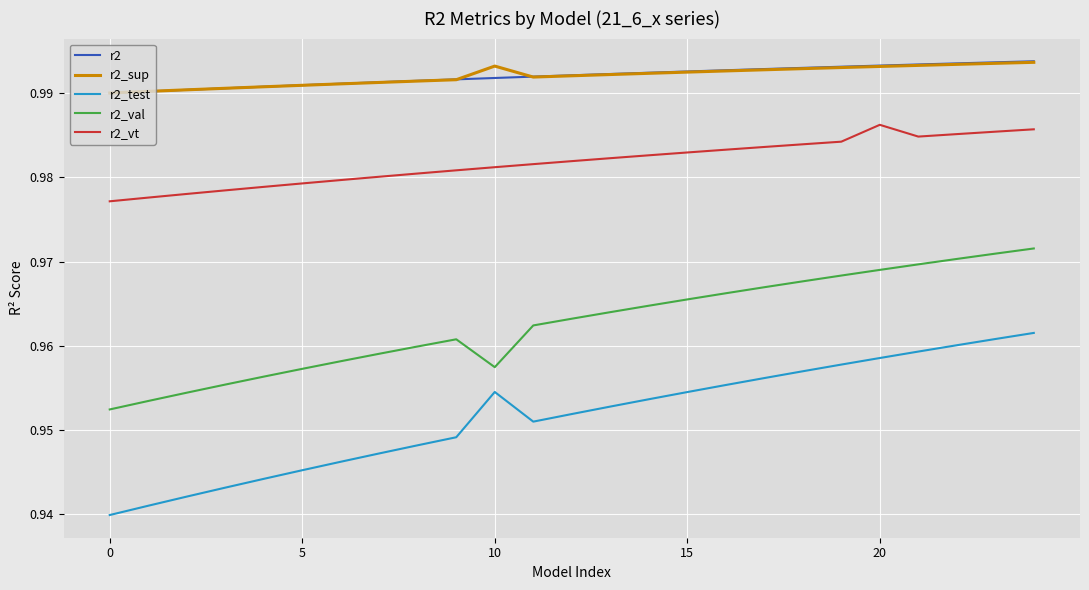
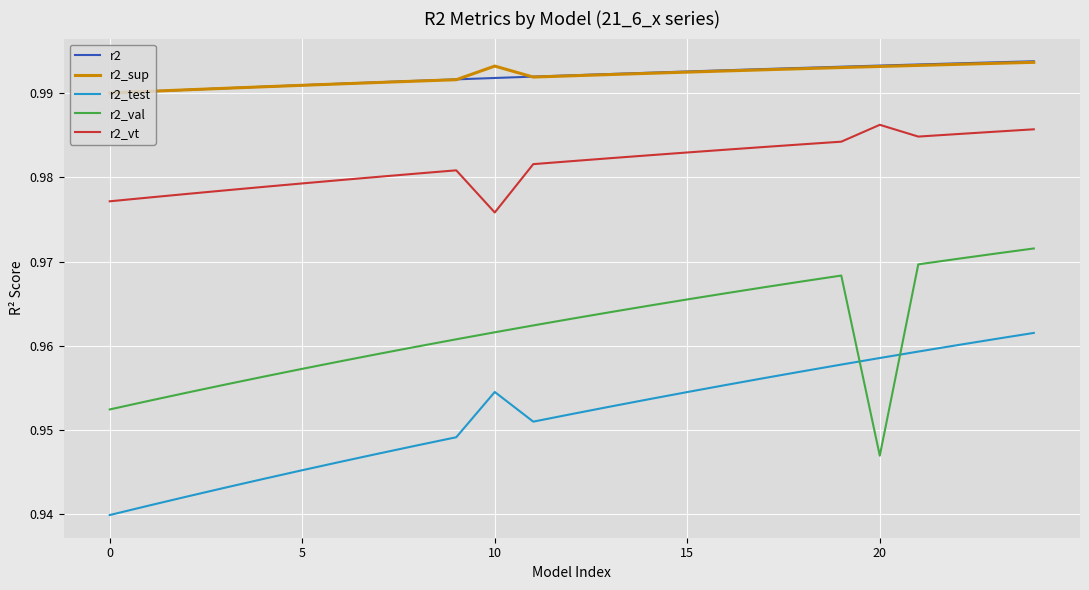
r2_val, 10: 0.957 -> 0.962
r2_vt, 10: 0.981 -> 0.976
r2_val, 20: 0.969 -> 0.947
